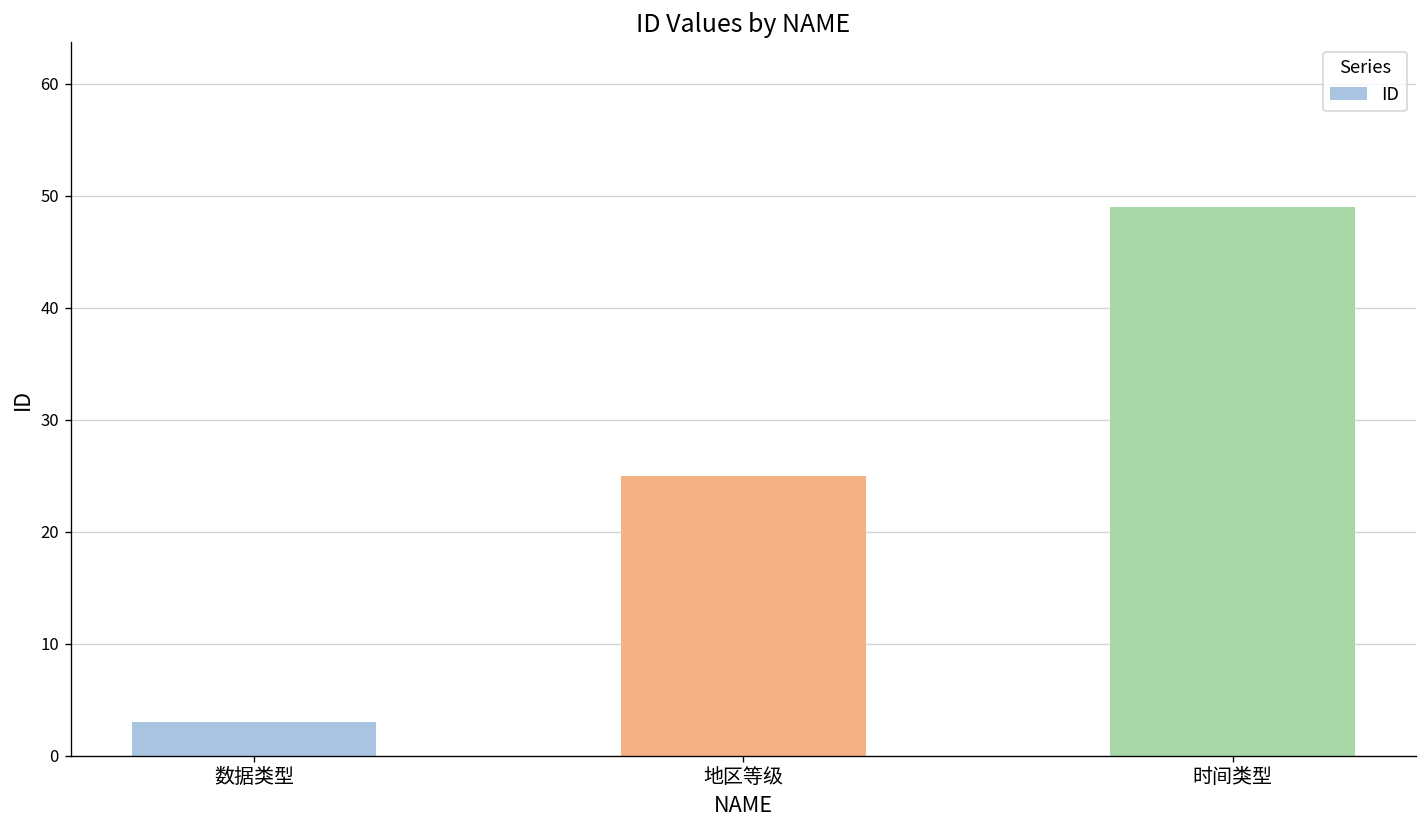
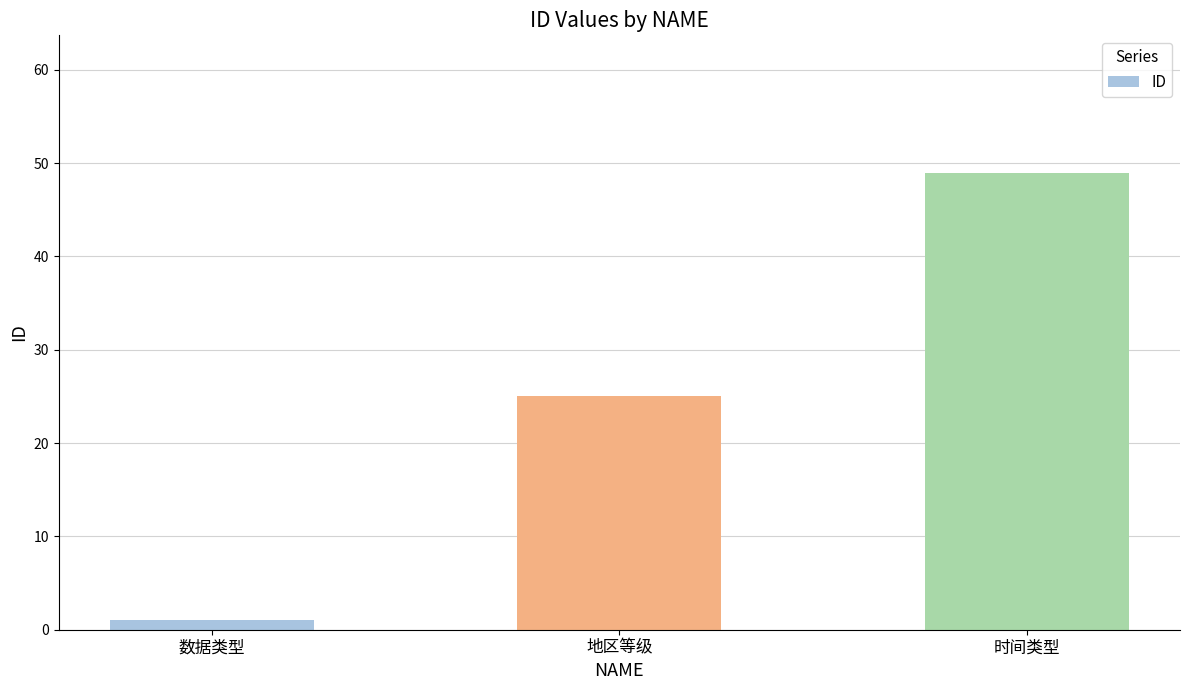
数据类型: 3 -> 1
